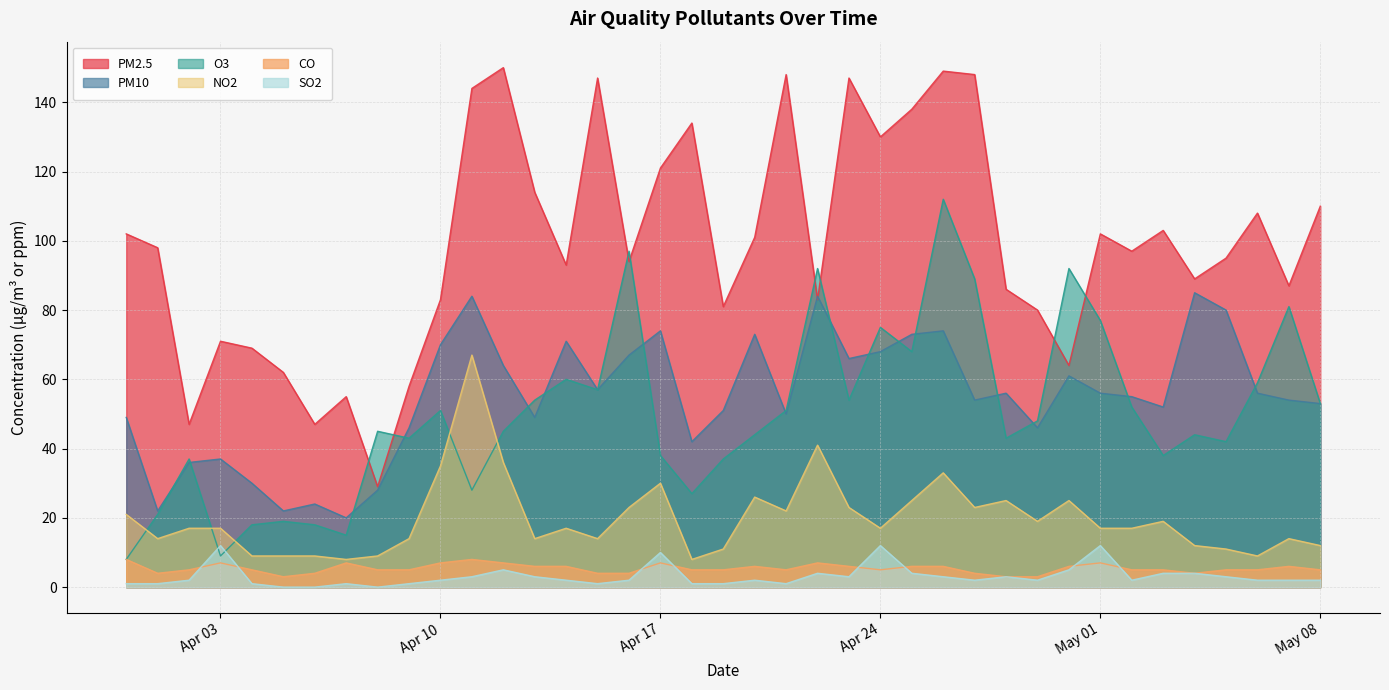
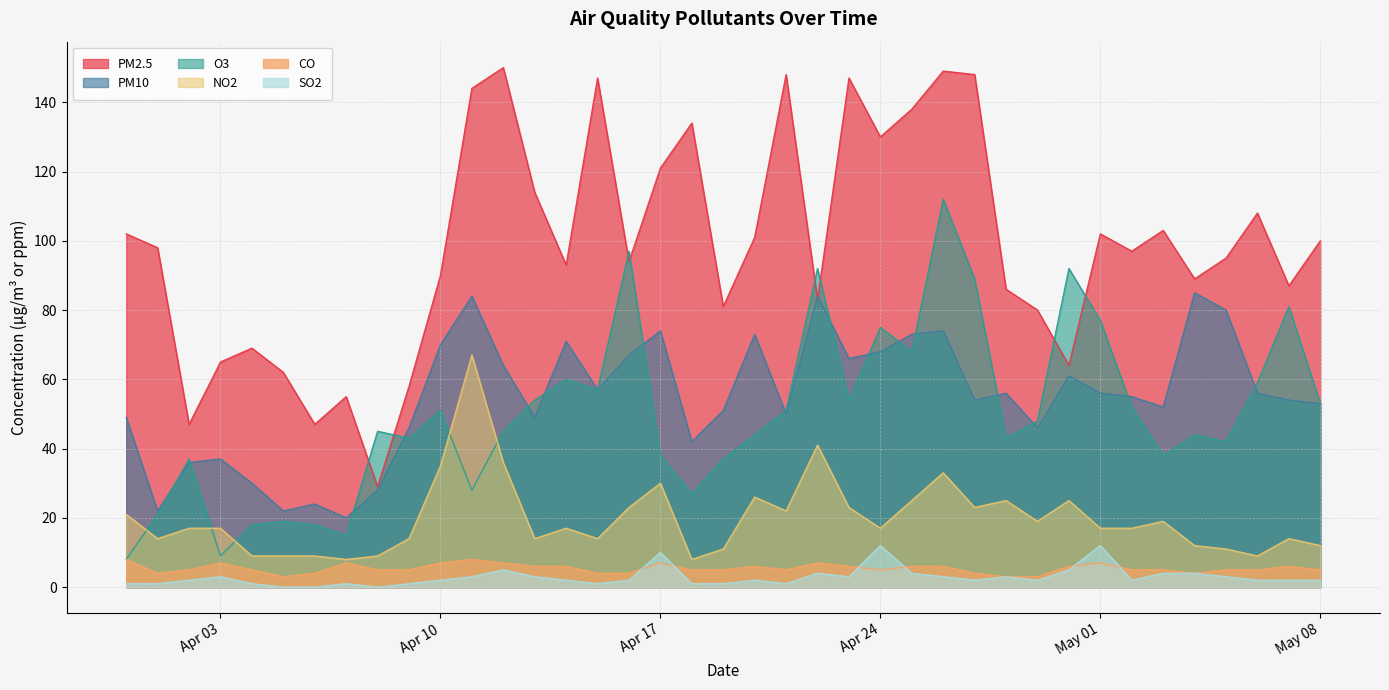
PM2.5, Apr 03: 71 -> 65
SO2, Apr 03: 12 -> 3
PM2.5, Apr 10: 83 -> 90
PM2.5, May 08: 110 -> 100
